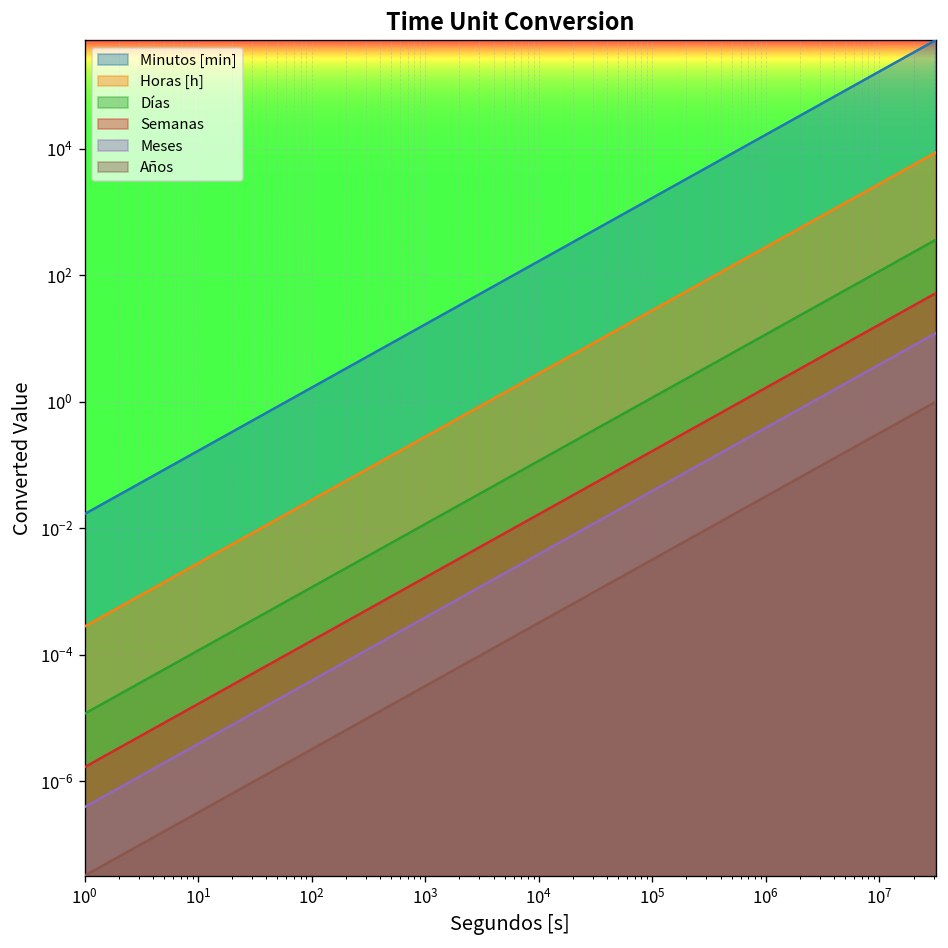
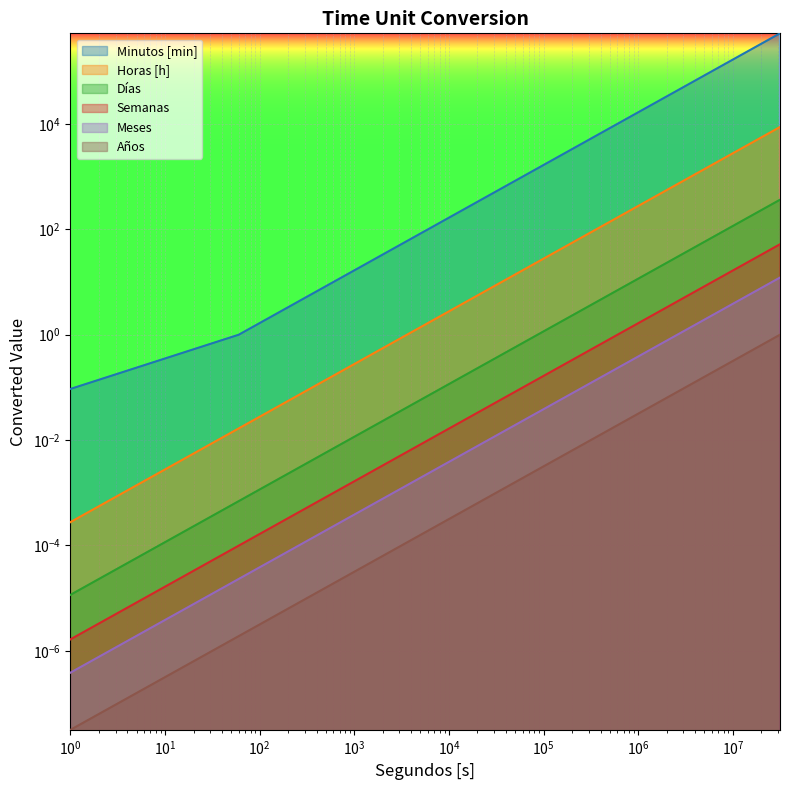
Minutos [min], 10^0: 0.017 -> 0.09
